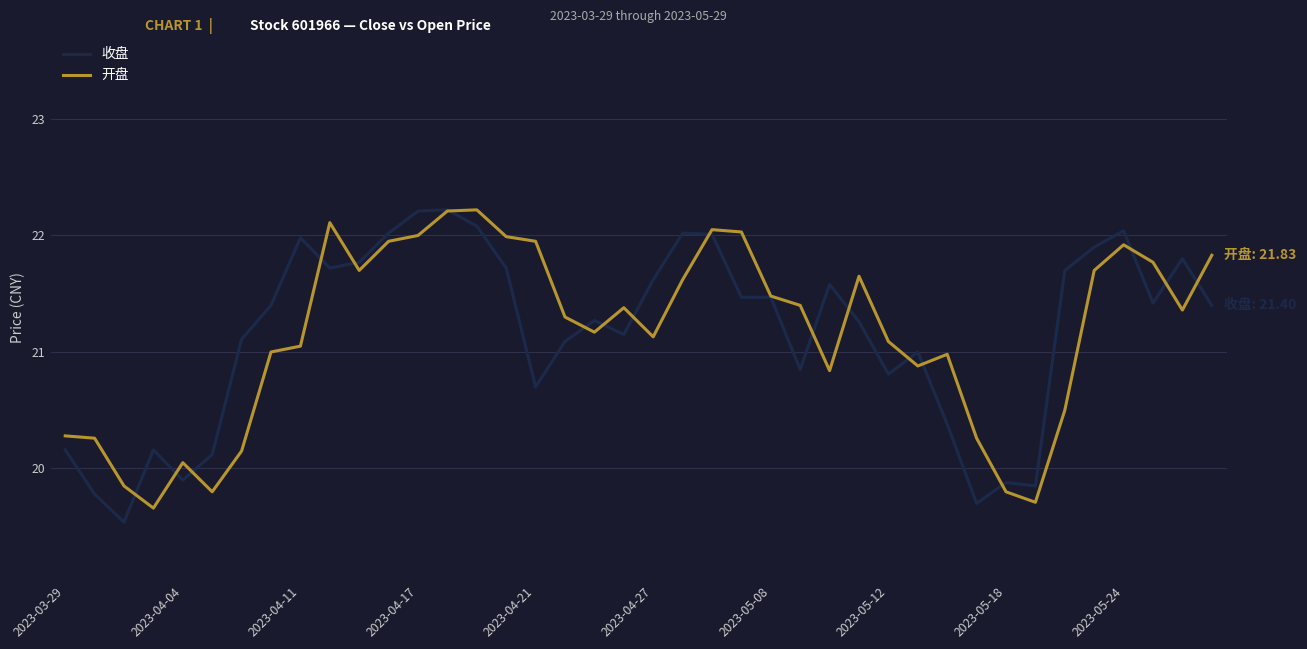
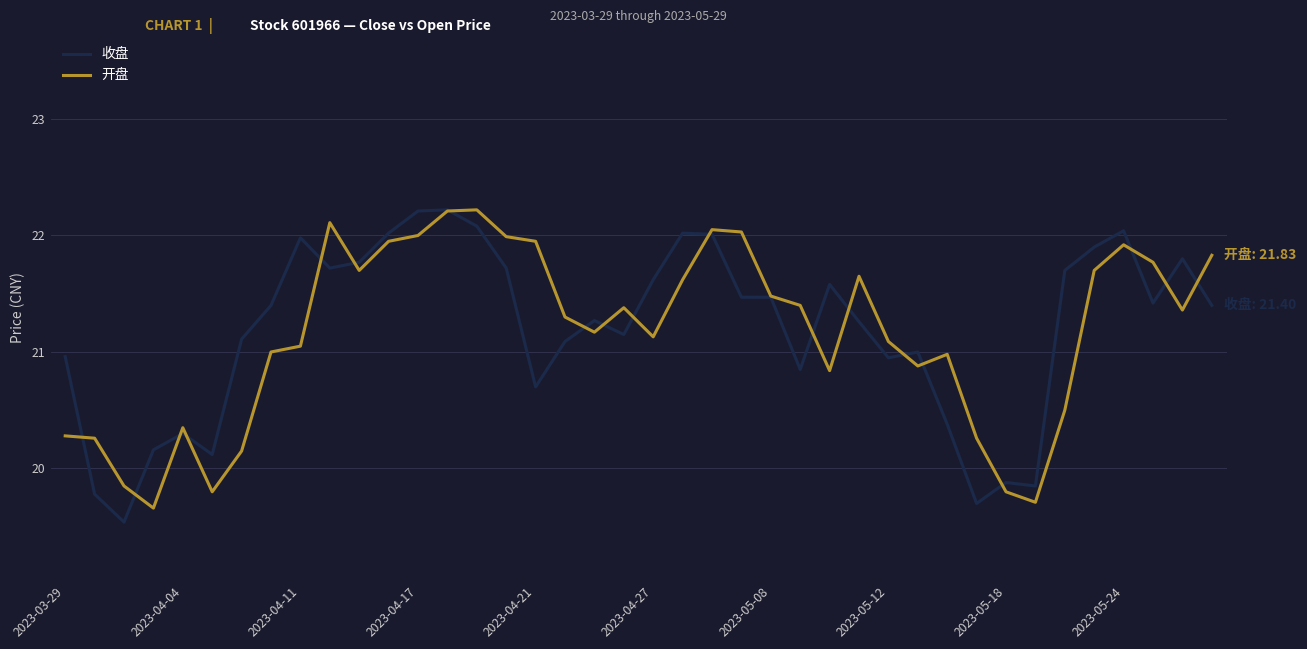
收盘, 2023-03-29: 20.16 -> 20.96
收盘, 2023-04-04: 19.9 -> 20.3
开盘, 2023-04-04: 20.05 -> 20.35
收盘, 2023-05-12: 20.81 -> 20.95
